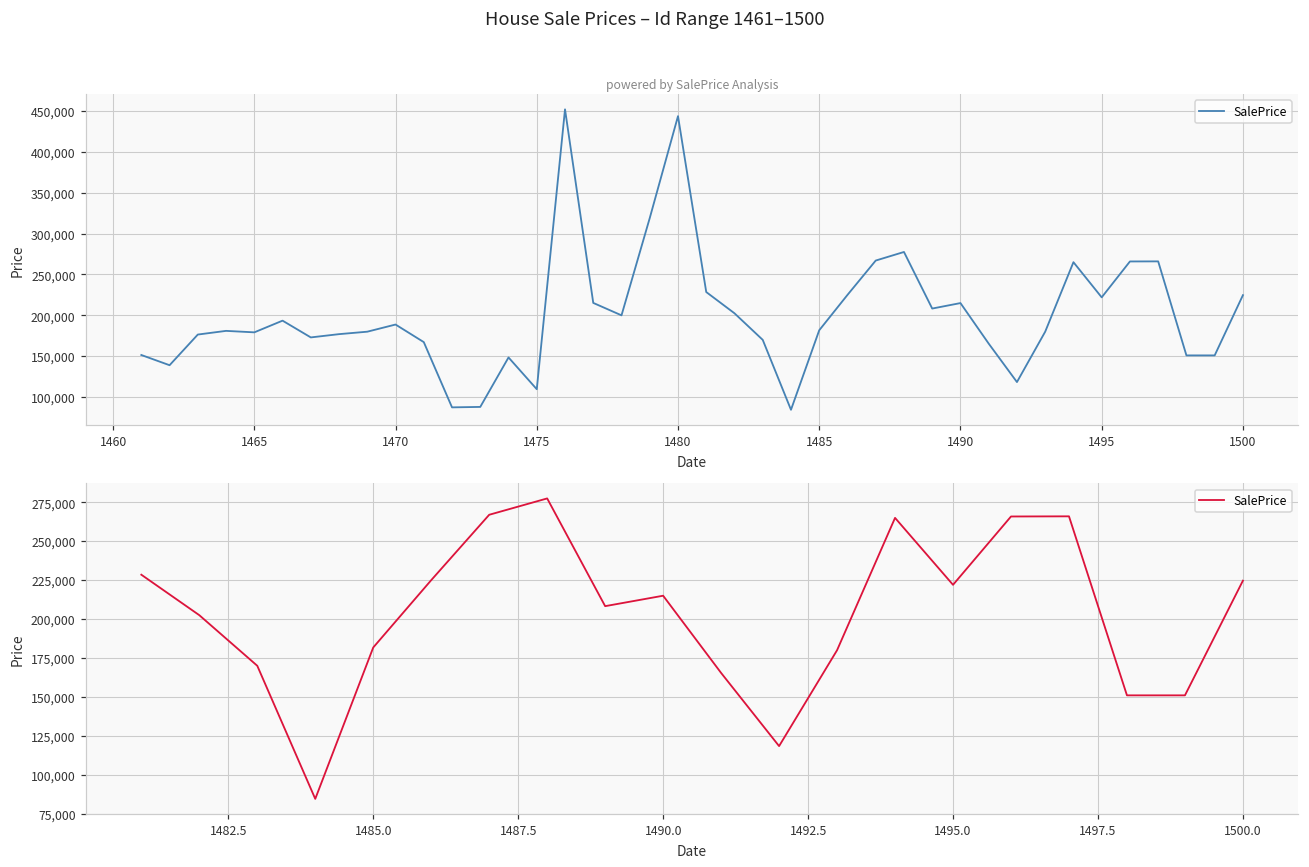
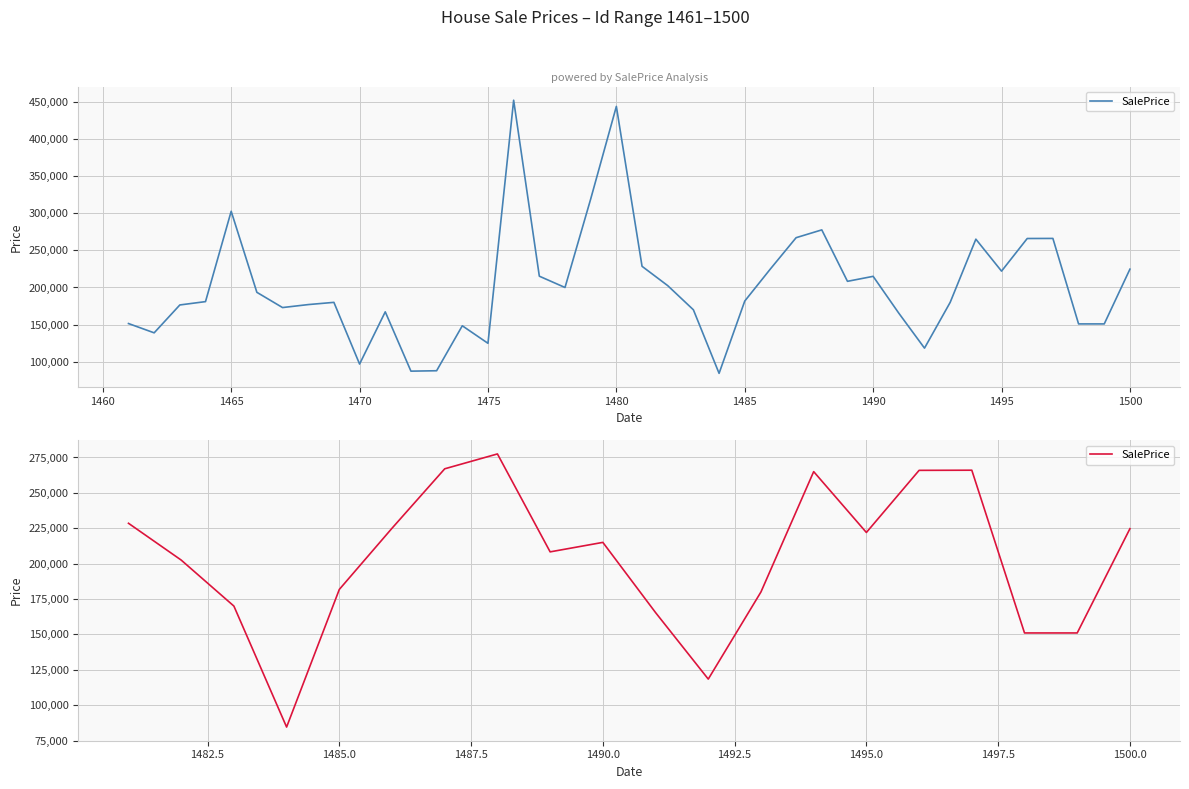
powered by SalePrice Analysis, 1465: 180,000 -> 300,000
powered by SalePrice Analysis, 1470: 190,000 -> 100,000
powered by SalePrice Analysis, 1475: 110,000 -> 120,000
